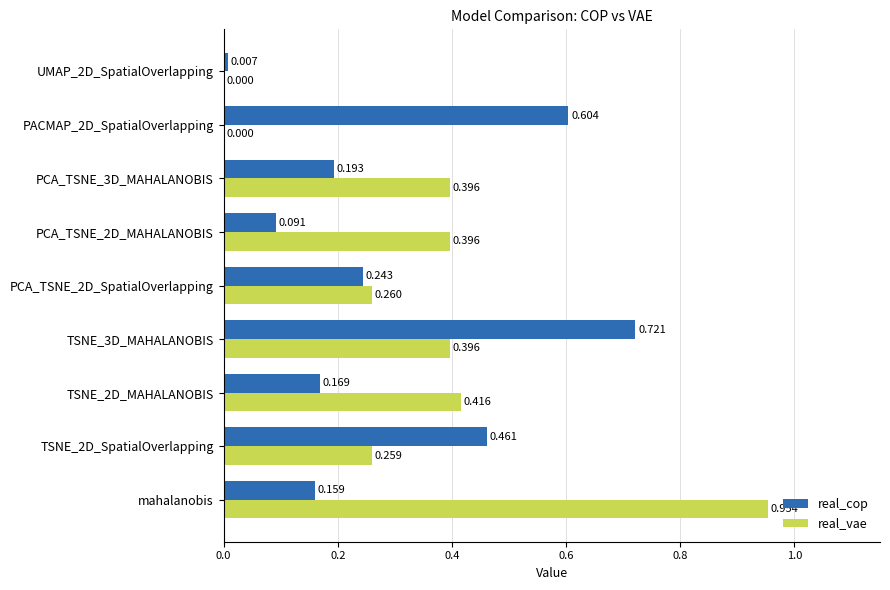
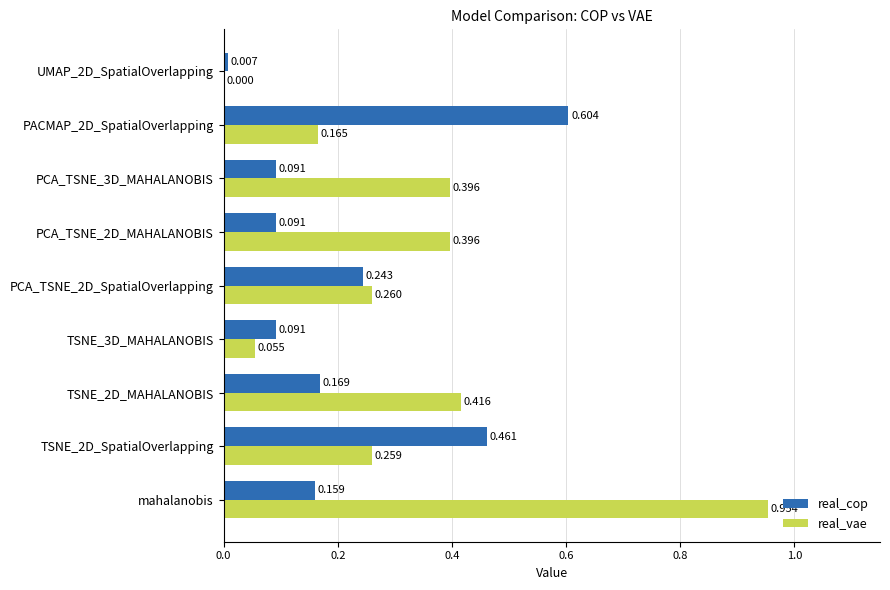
real_vae, PACMAP_2D_SpatialOverlapping: 0.000 -> 0.165
real_cop, PCA_TSNE_3D_MAHALANOBIS: 0.193 -> 0.091
real_cop, TSNE_3D_MAHALANOBIS: 0.721 -> 0.091
real_vae, TSNE_3D_MAHALANOBIS: 0.396 -> 0.055
